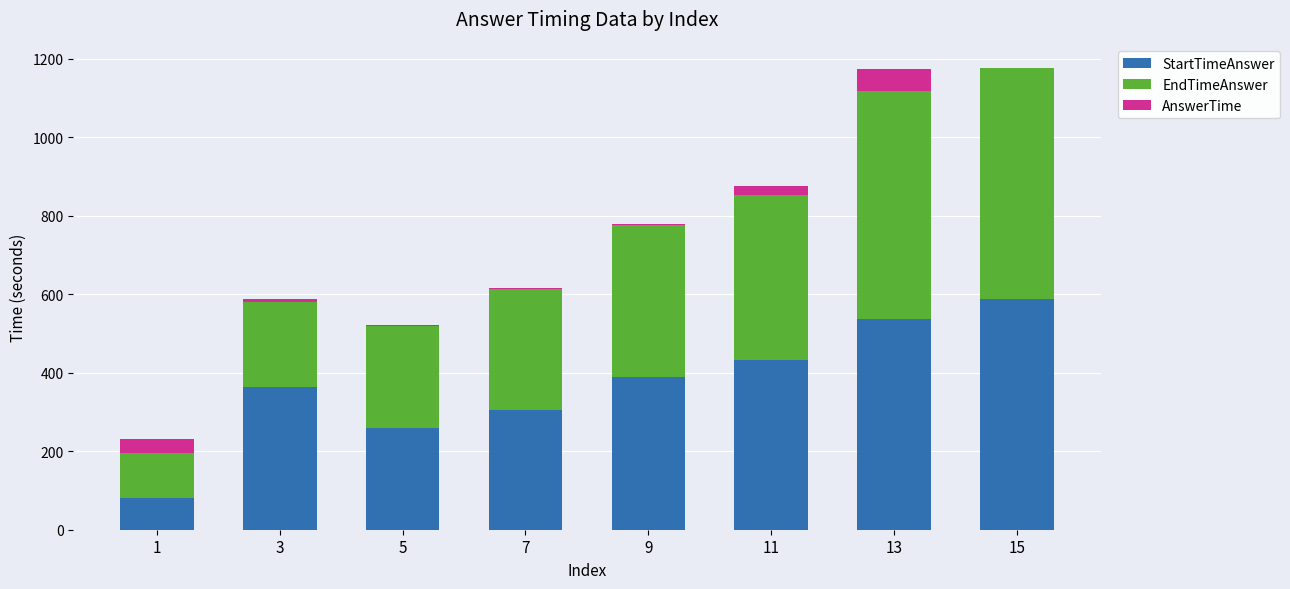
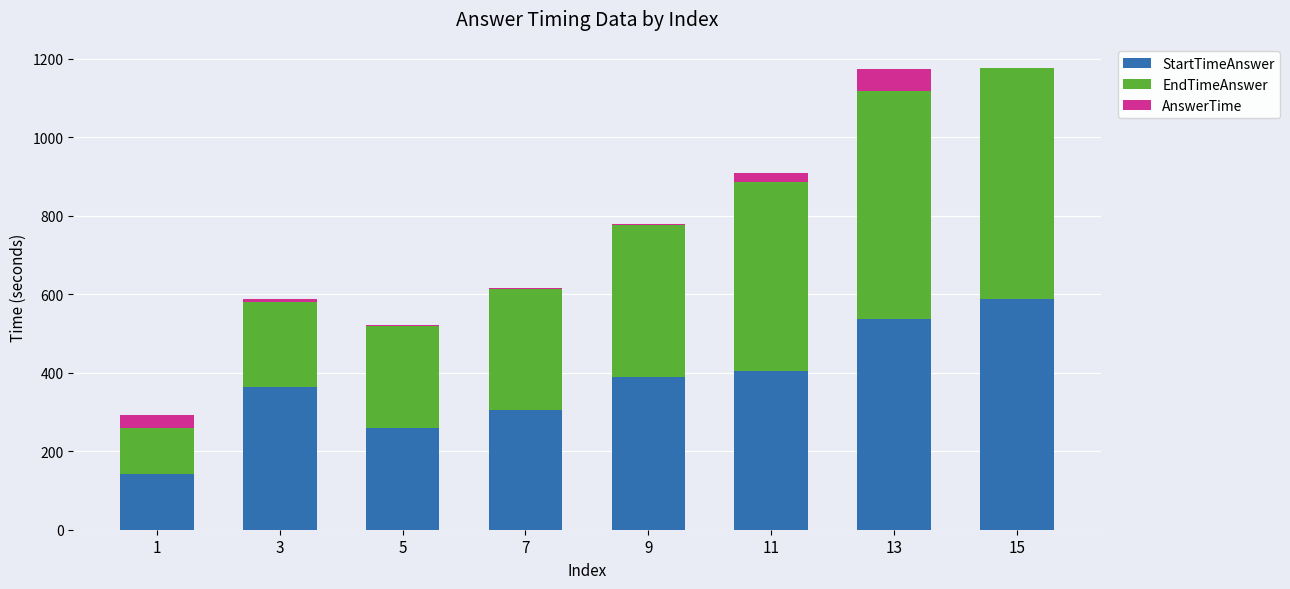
StartTimeAnswer, 1: 80 -> 140
StartTimeAnswer, 11: 430 -> 400
EndTimeAnswer, 11: 420 -> 480
